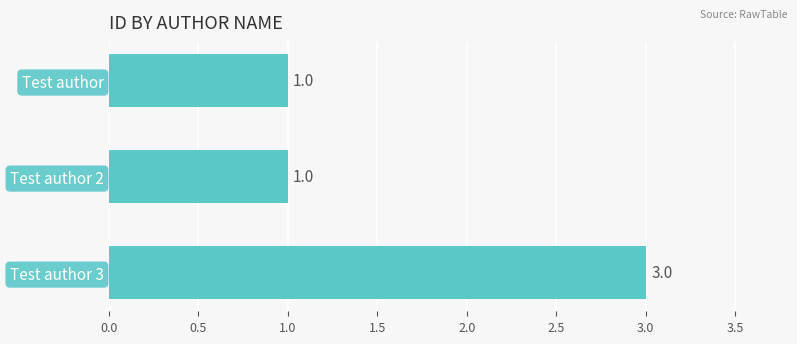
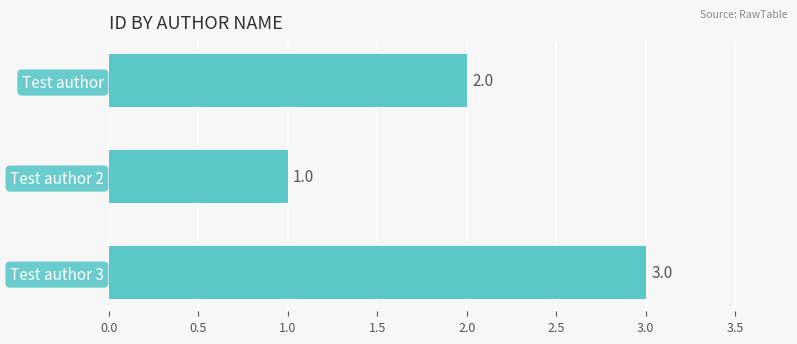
Test author: 1.0 -> 2.0
